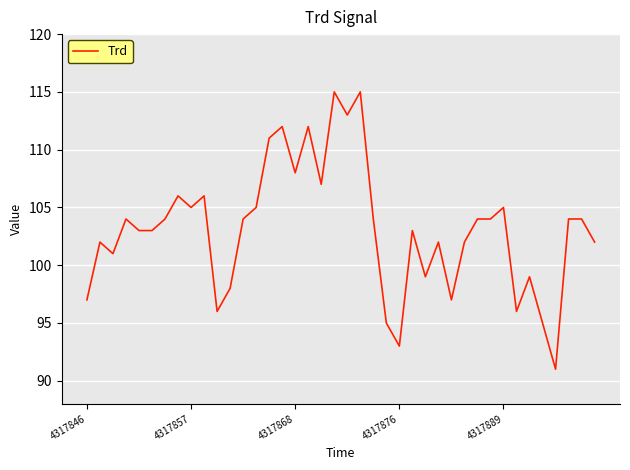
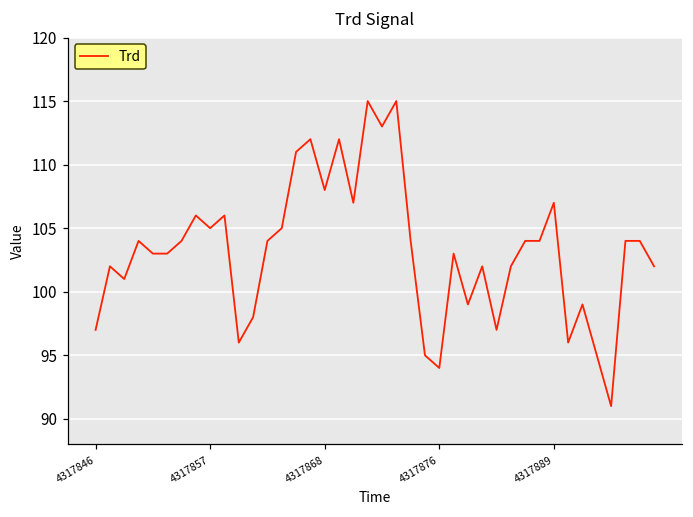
4317876: 93 -> 94
4317889: 105 -> 107
